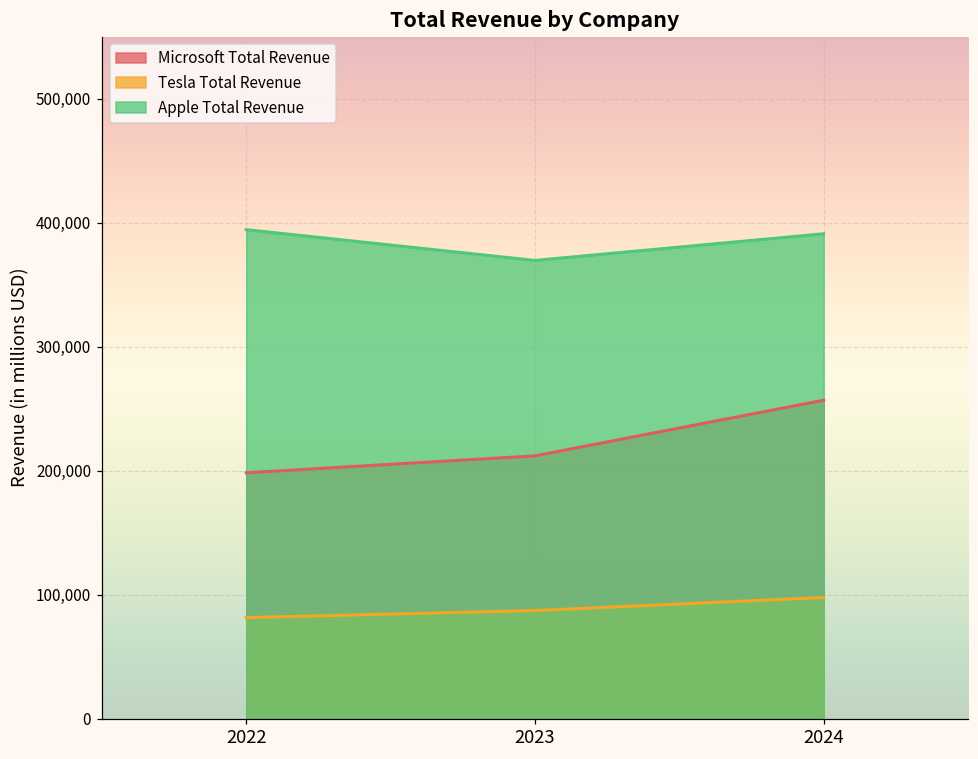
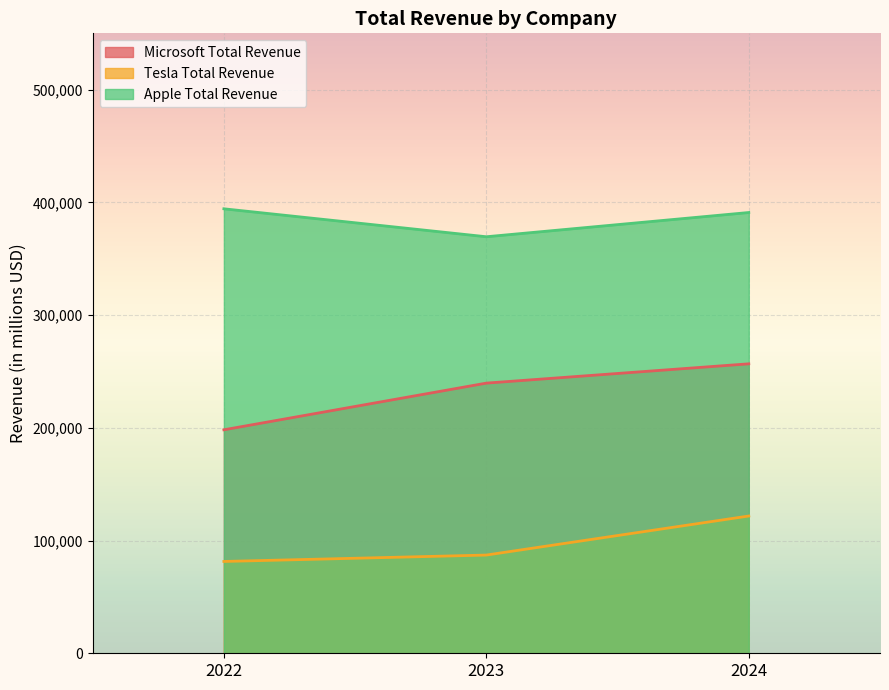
Microsoft Total Revenue, 2023: 212,000 -> 240,000
Tesla Total Revenue, 2024: 98,000 -> 122,000
